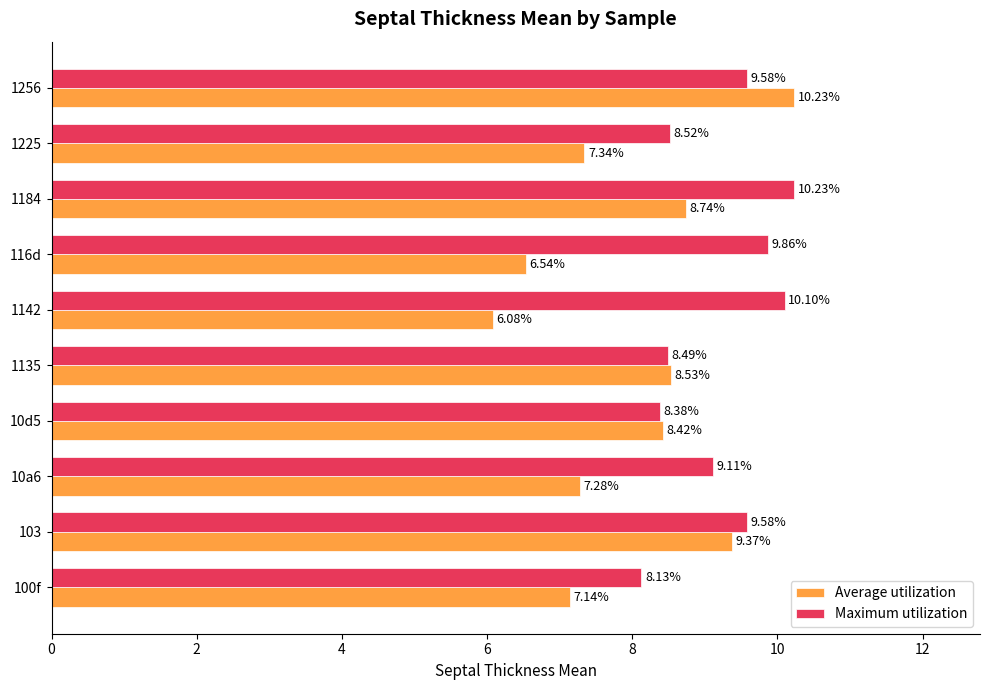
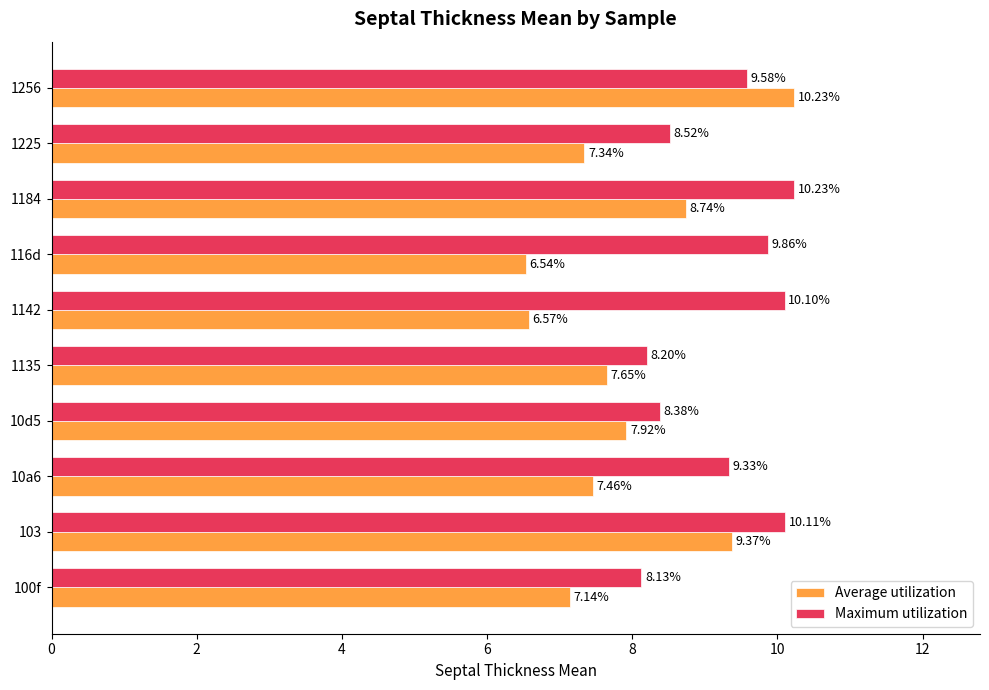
Average utilization, 1142: 6.08% -> 6.57%
Maximum utilization, 1135: 8.49% -> 8.20%
Average utilization, 1135: 8.53% -> 7.65%
Average utilization, 10d5: 8.42% -> 7.92%
Maximum utilization, 10a6: 9.11% -> 9.33%
Average utilization, 10a6: 7.28% -> 7.46%
Maximum utilization, 103: 9.58% -> 10.11%
